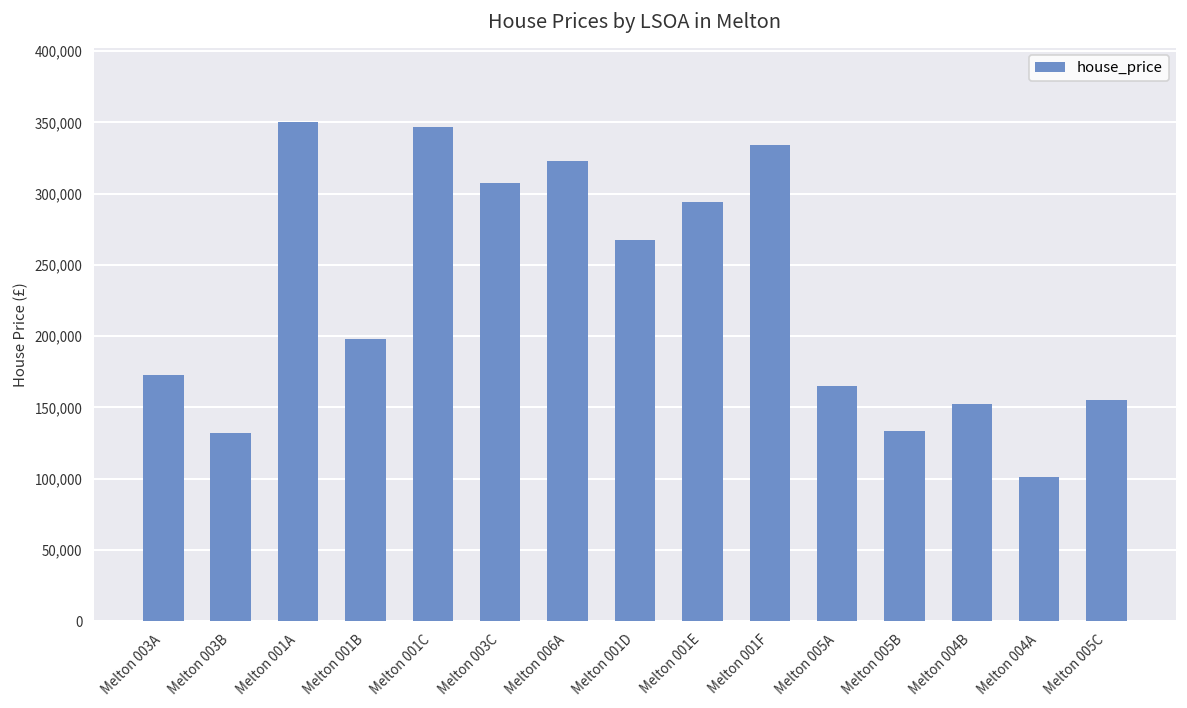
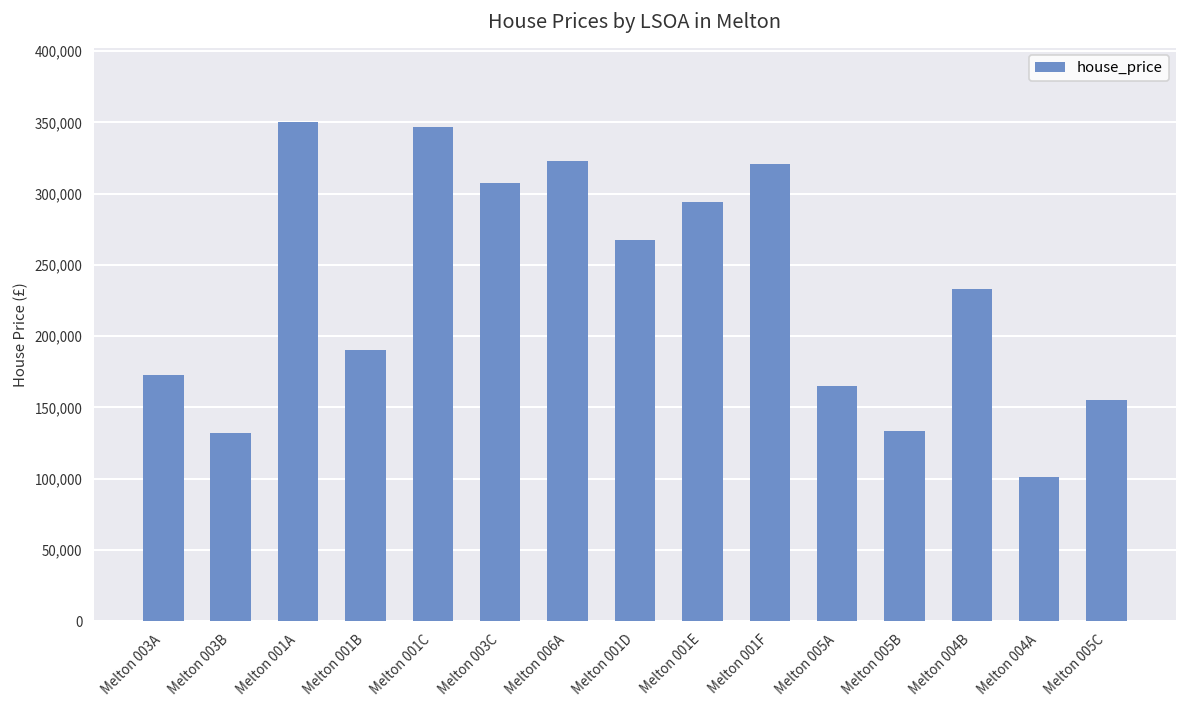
Melton 001B: 198,000 -> 190,000
Melton 001F: 334,000 -> 321,000
Melton 004B: 153,000 -> 233,000
